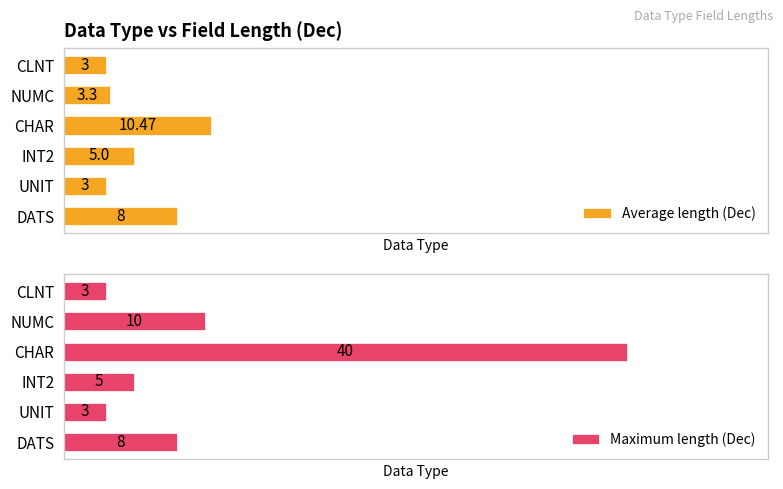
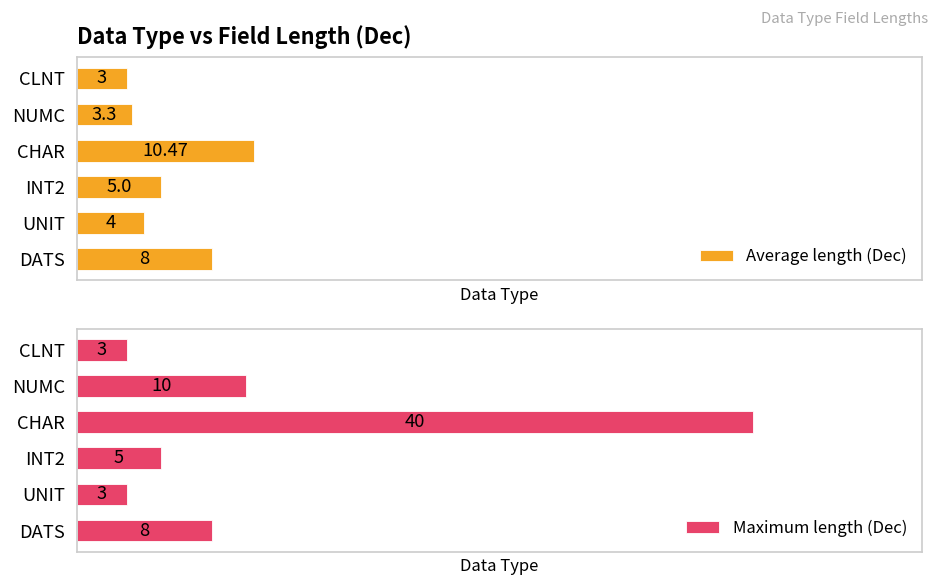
Data Type vs Field Length (Dec), UNIT: 3 -> 4
